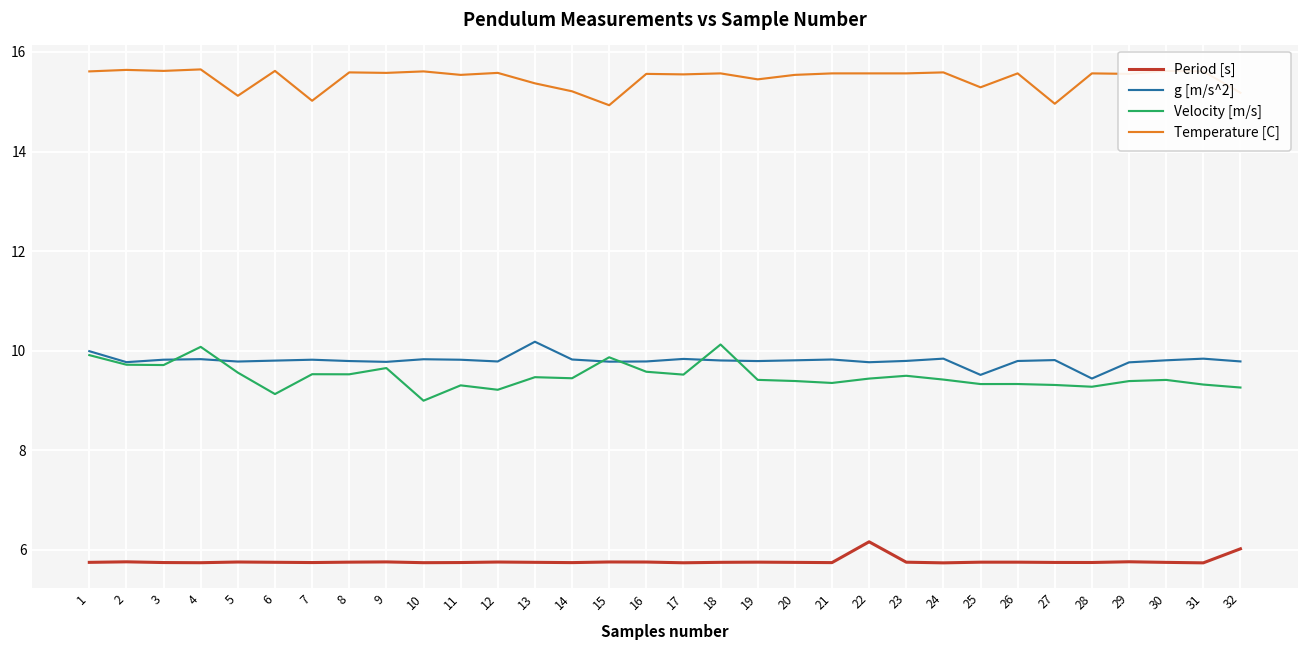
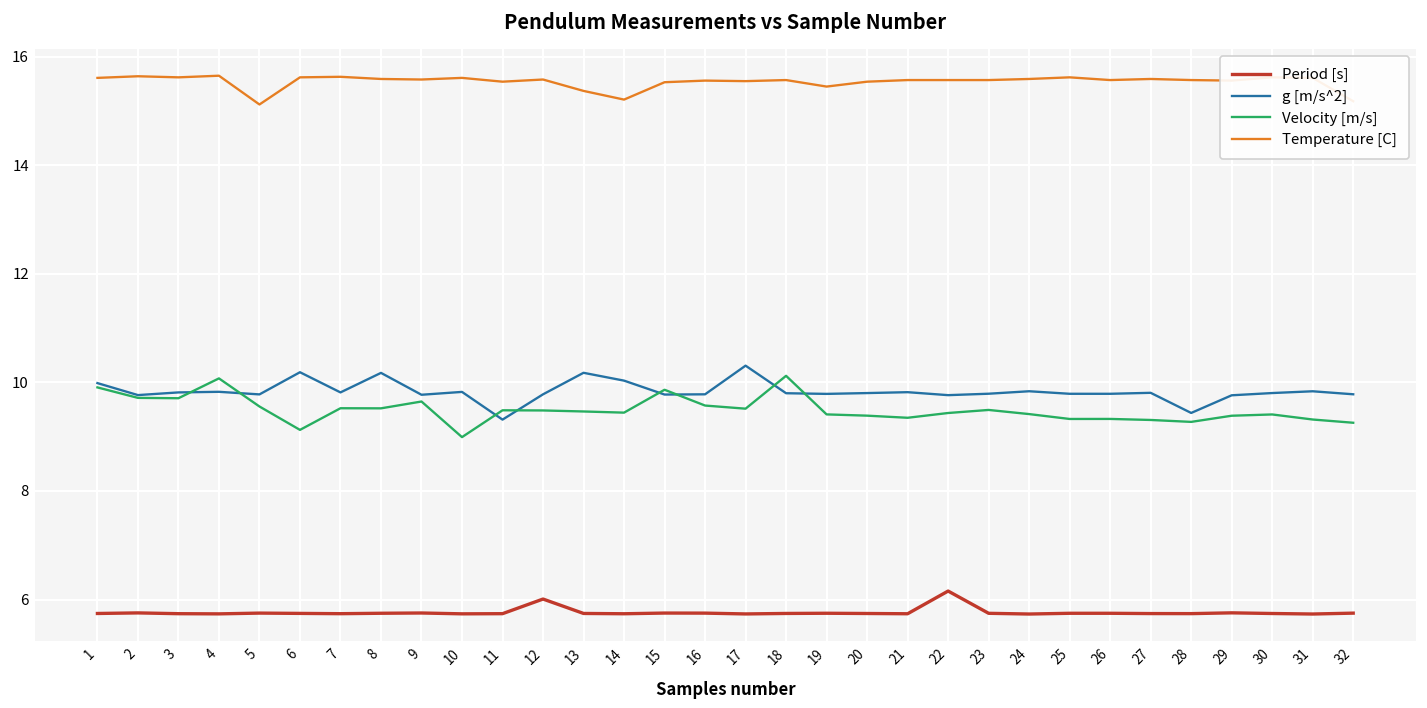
g [m/s^2], 6: 9.8 -> 10.2
Temperature [C], 7: 15.0 -> 15.6
g [m/s^2], 8: 9.8 -> 10.2
g [m/s^2], 11: 9.8 -> 9.3
Velocity [m/s], 11: 9.3 -> 9.5
Period [s], 12: 5.7 -> 6.0
Velocity [m/s], 12: 9.2 -> 9.5
g [m/s^2], 14: 9.8 -> 10.0
Temperature [C], 15: 14.9 -> 15.5
g [m/s^2], 17: 9.8 -> 10.3
g [m/s^2], 25: 9.5 -> 9.8
Temperature [C], 25: 15.3 -> 15.6
Temperature [C], 27: 15.0 -> 15.6
Period [s], 32: 6.0 -> 5.7
